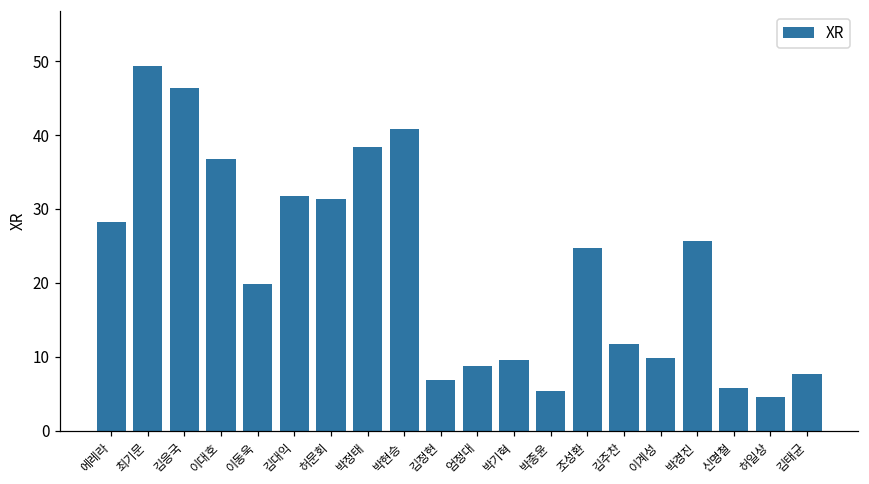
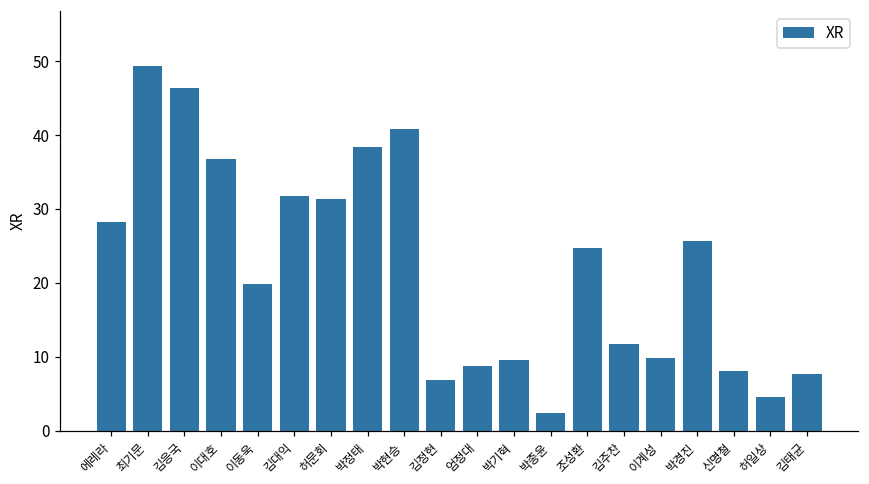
박종윤: 5 -> 2
신명철: 6 -> 8
